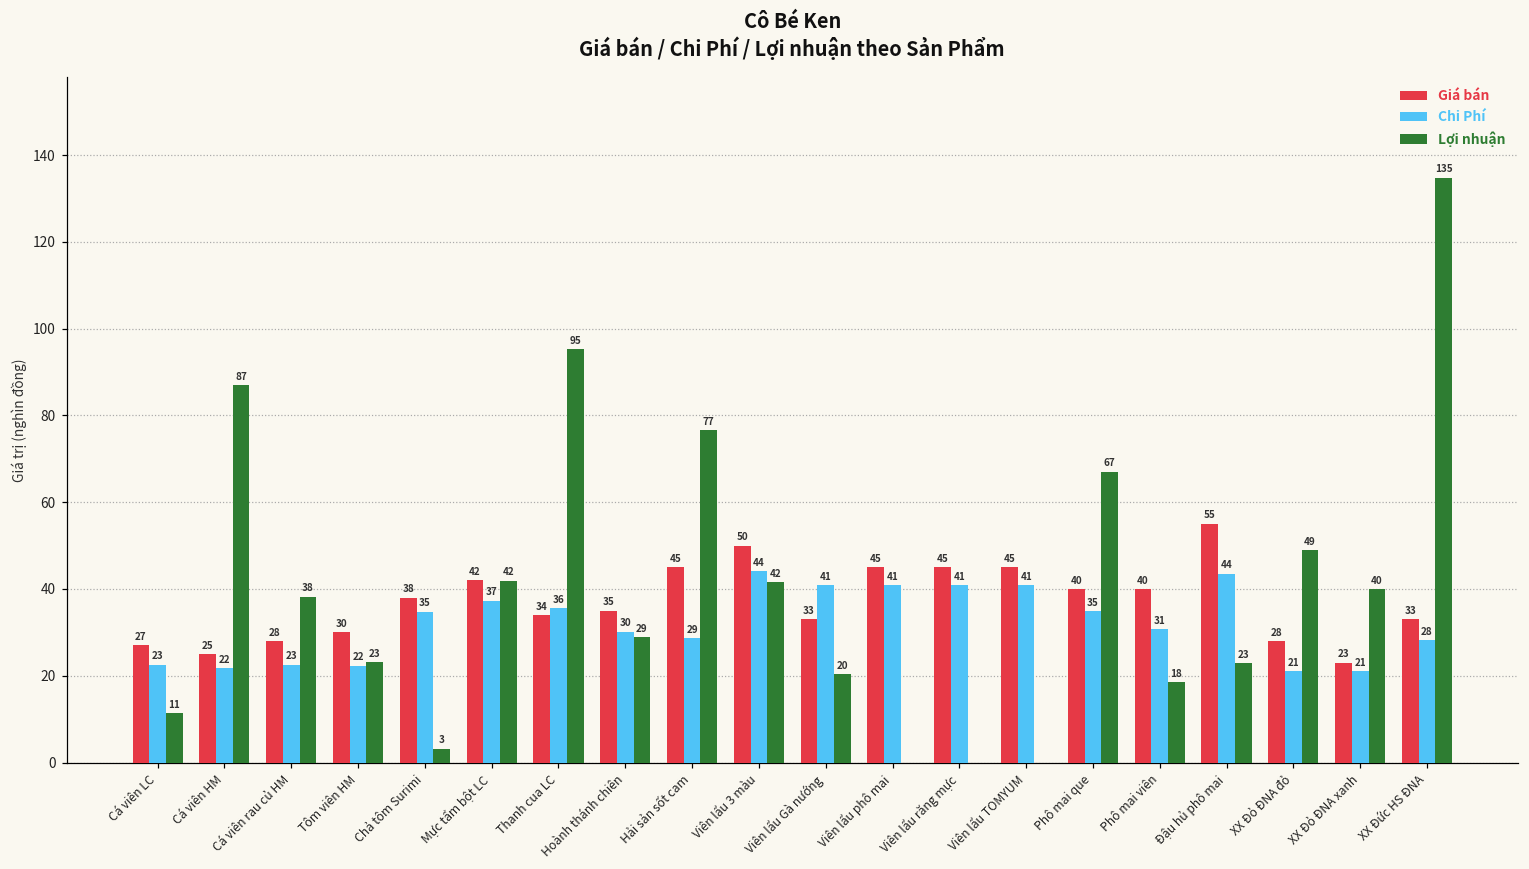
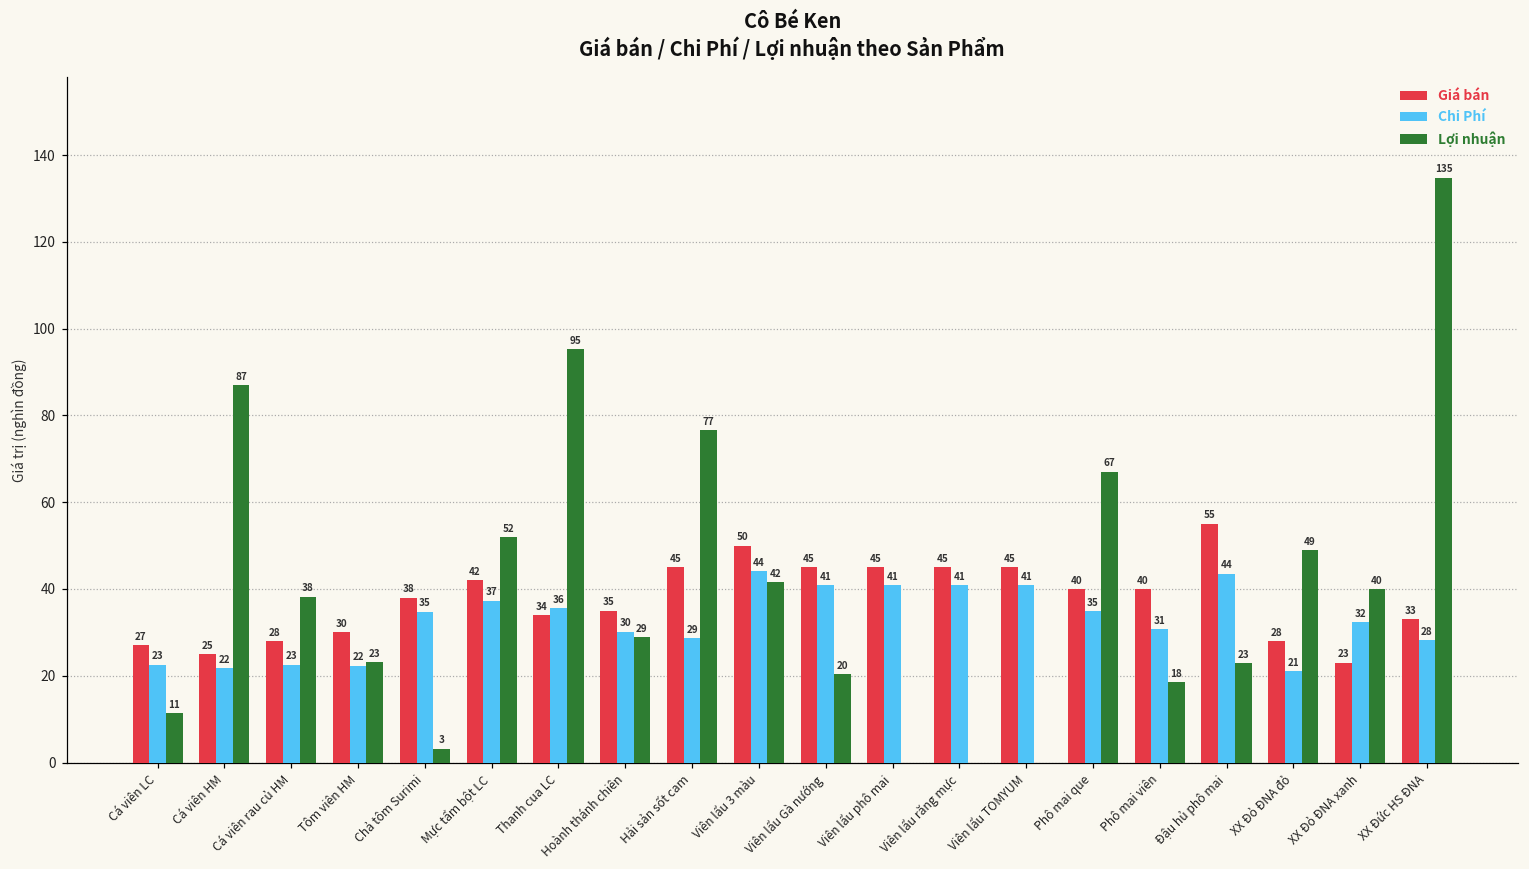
Lợi nhuận, Mực tẩm bột LC: 42 -> 52
Giá bán, Viên lẩu Gà nướng: 33 -> 45
Chi Phí, XX Đỏ ĐNA xanh: 21 -> 32
